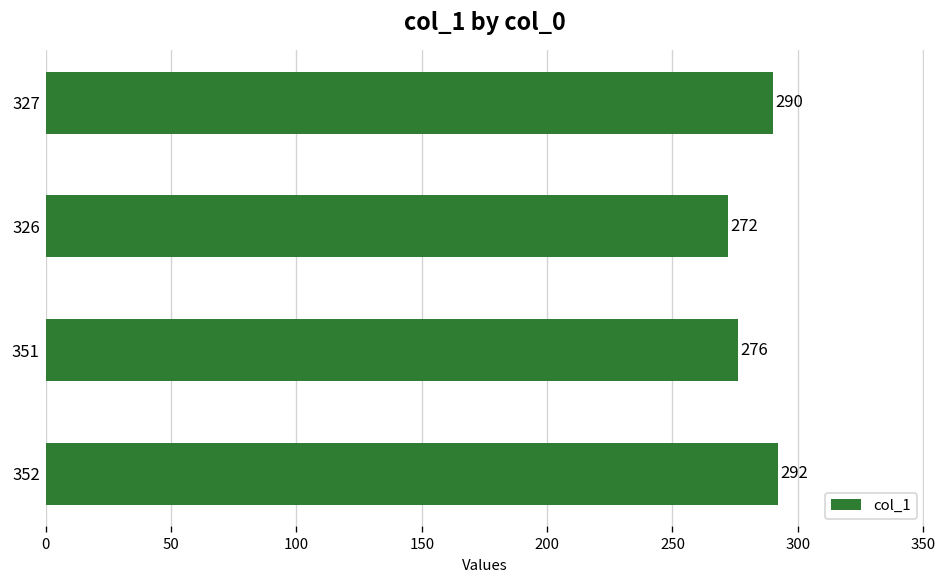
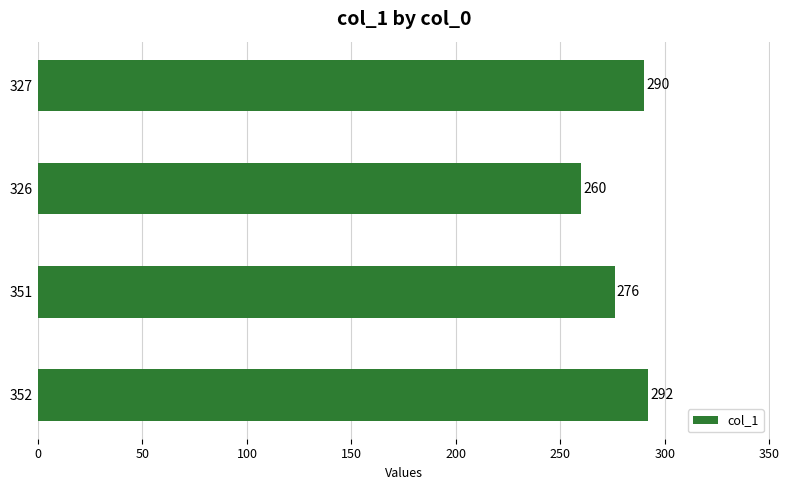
326: 272 -> 260
